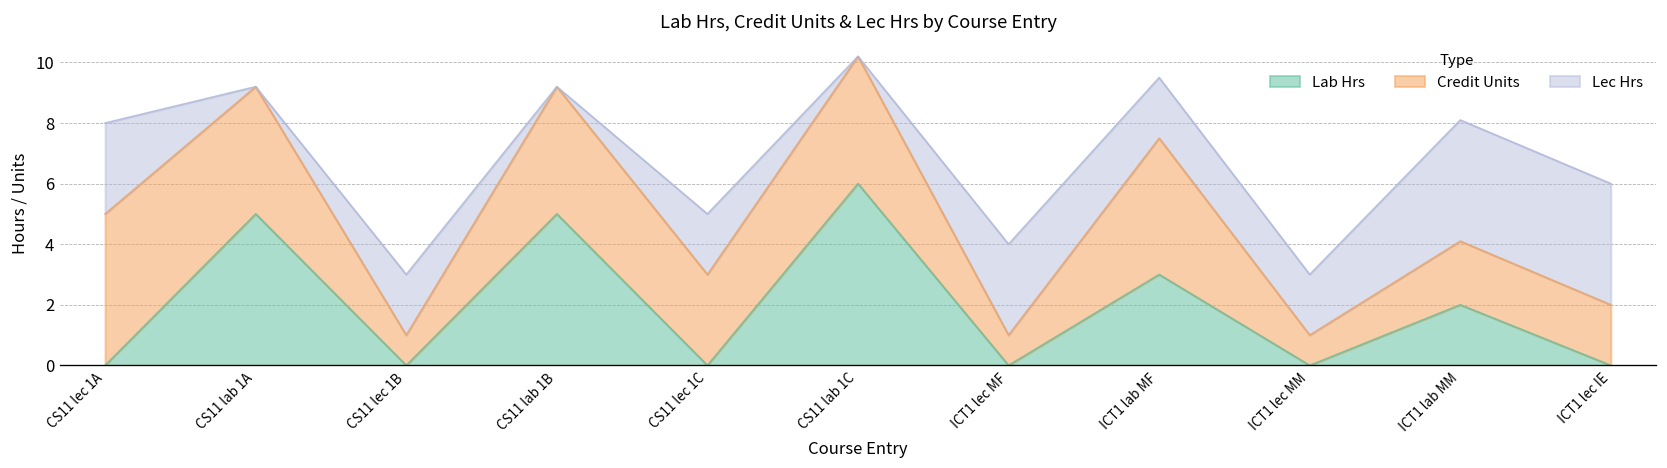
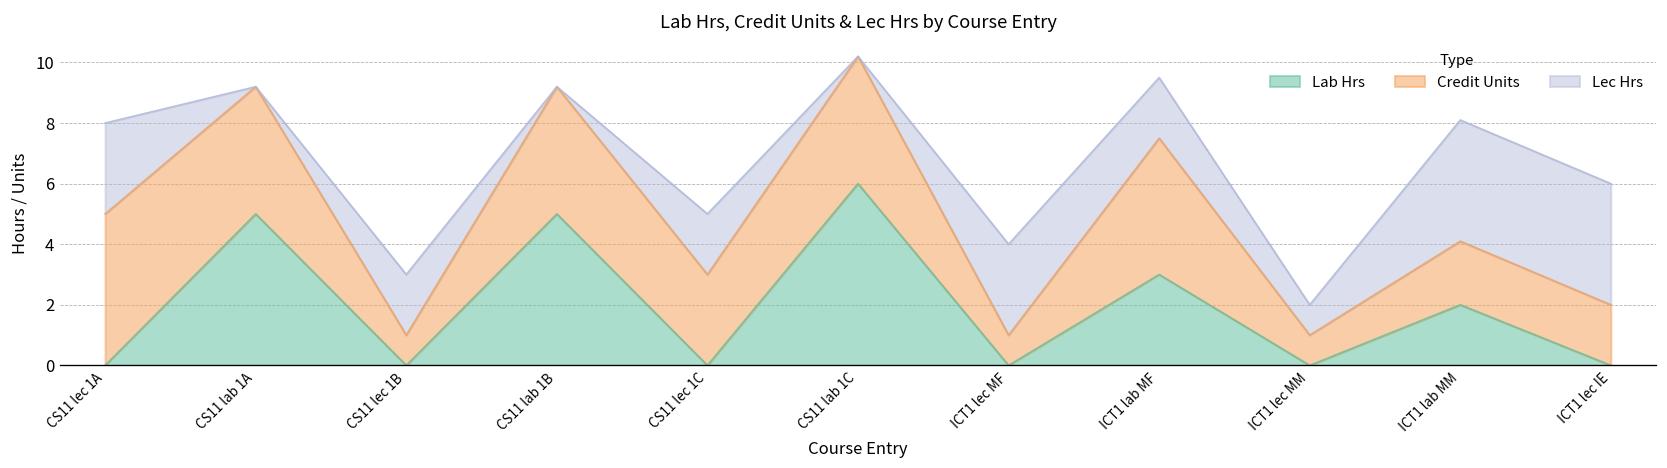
Lec Hrs, ICT1 lec MM: 2 -> 1
